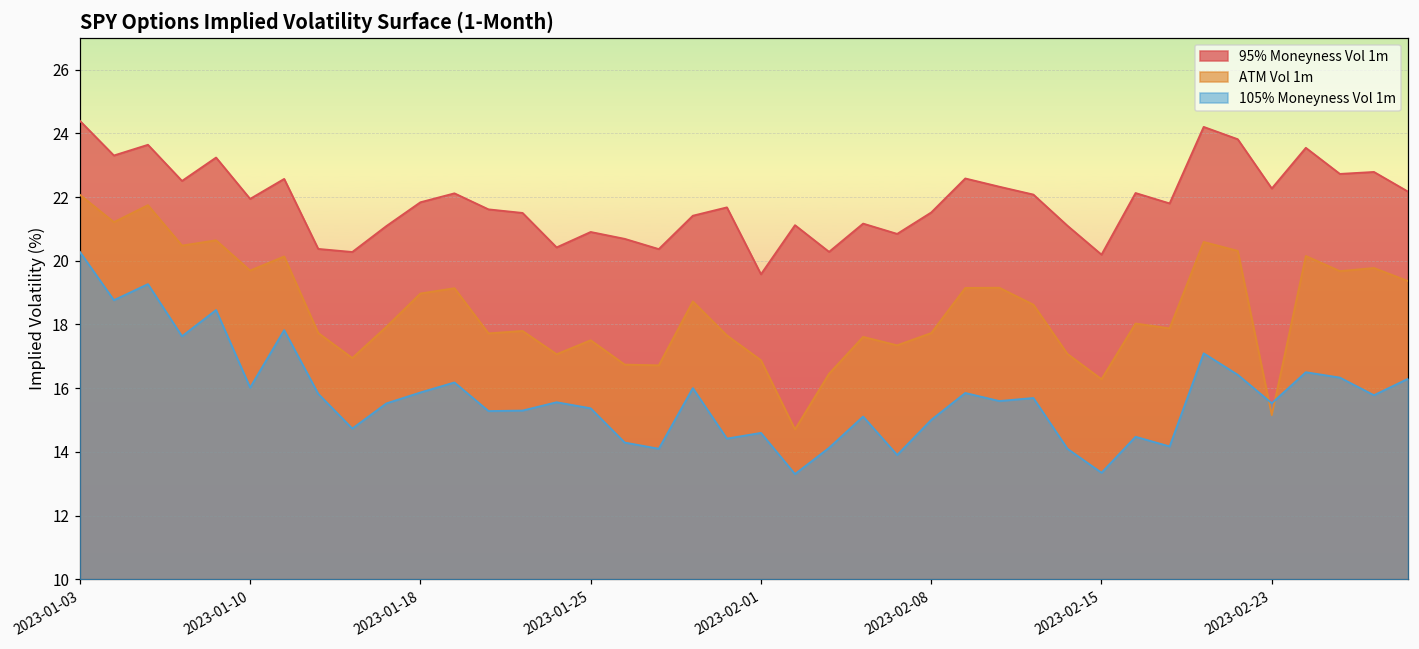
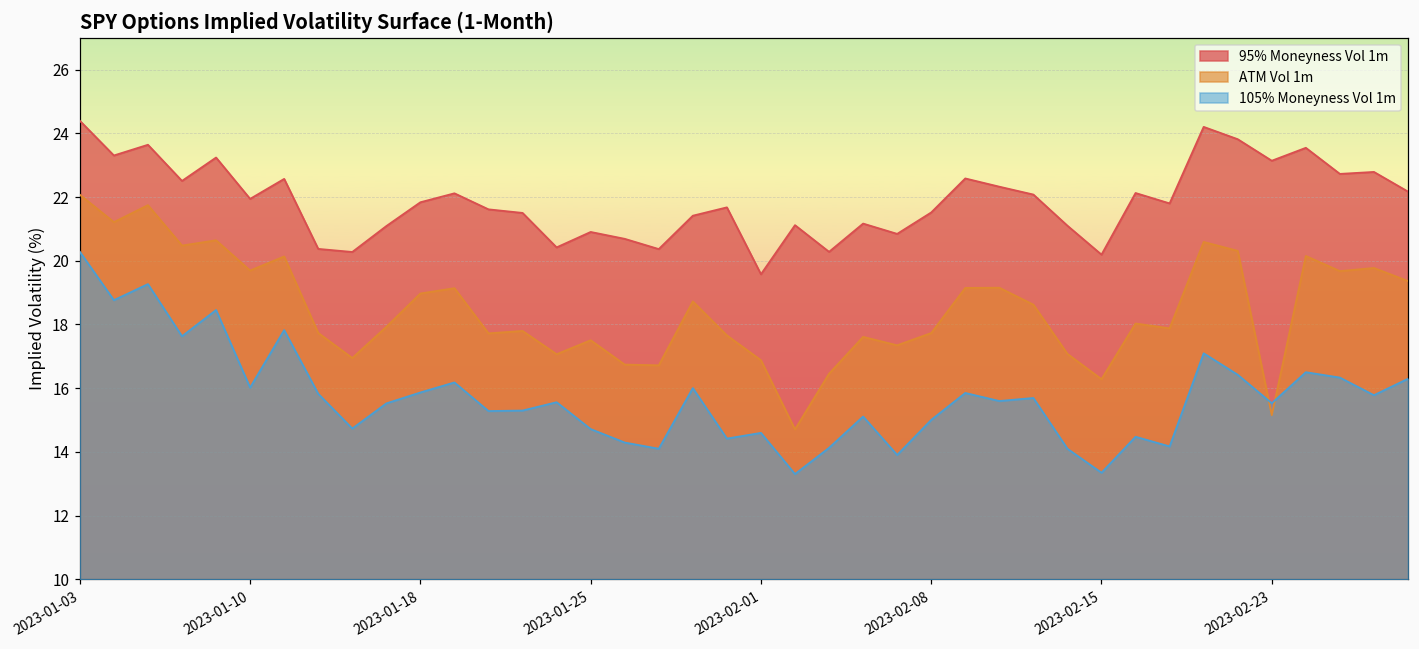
105% Moneyness Vol 1m, 2023-01-25: 15.4 -> 14.7
95% Moneyness Vol 1m, 2023-02-23: 22.3 -> 23.1
